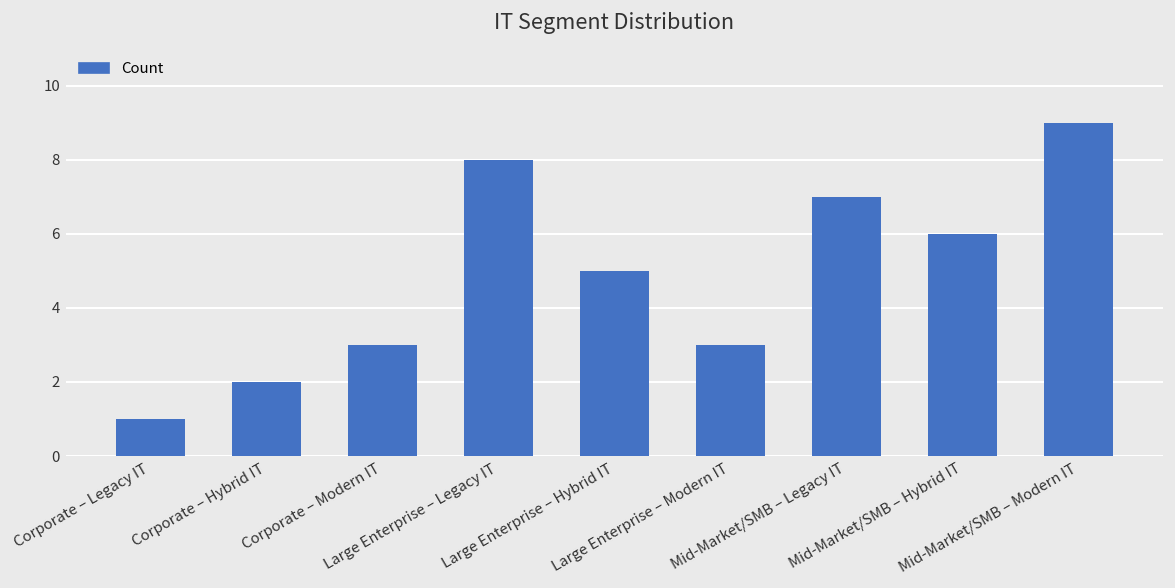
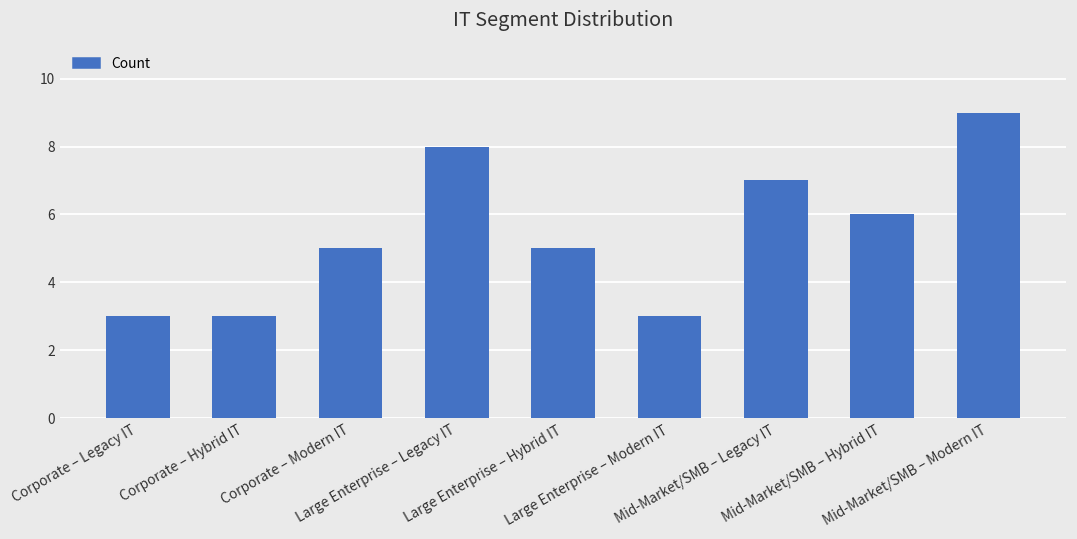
Corporate – Legacy IT: 1 -> 3
Corporate – Hybrid IT: 2 -> 3
Corporate – Modern IT: 3 -> 5
